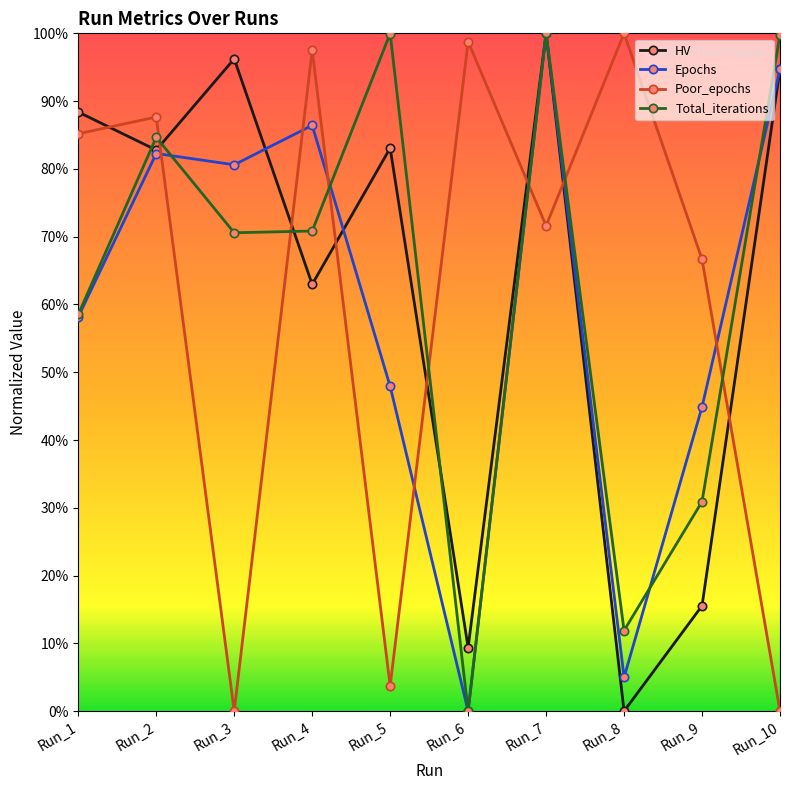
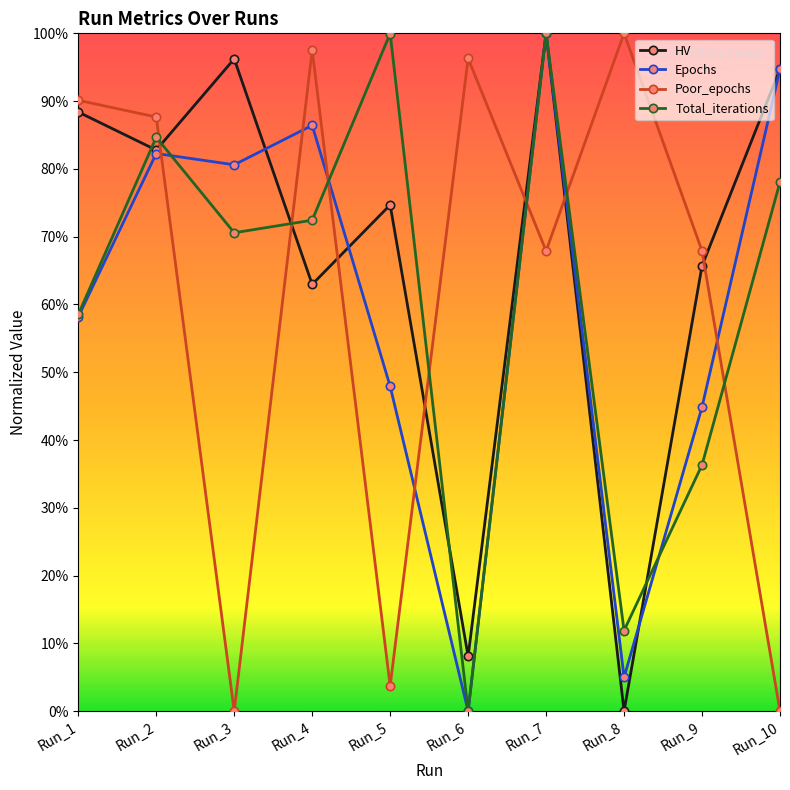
Poor_epochs, Run_1: 85% -> 90%
Total_iterations, Run_4: 71% -> 72%
HV, Run_5: 83% -> 75%
HV, Run_6: 9% -> 8%
Poor_epochs, Run_6: 99% -> 96%
Poor_epochs, Run_7: 72% -> 68%
HV, Run_9: 16% -> 66%
Poor_epochs, Run_9: 67% -> 68%
Total_iterations, Run_9: 31% -> 36%
Total_iterations, Run_10: 100% -> 78%
